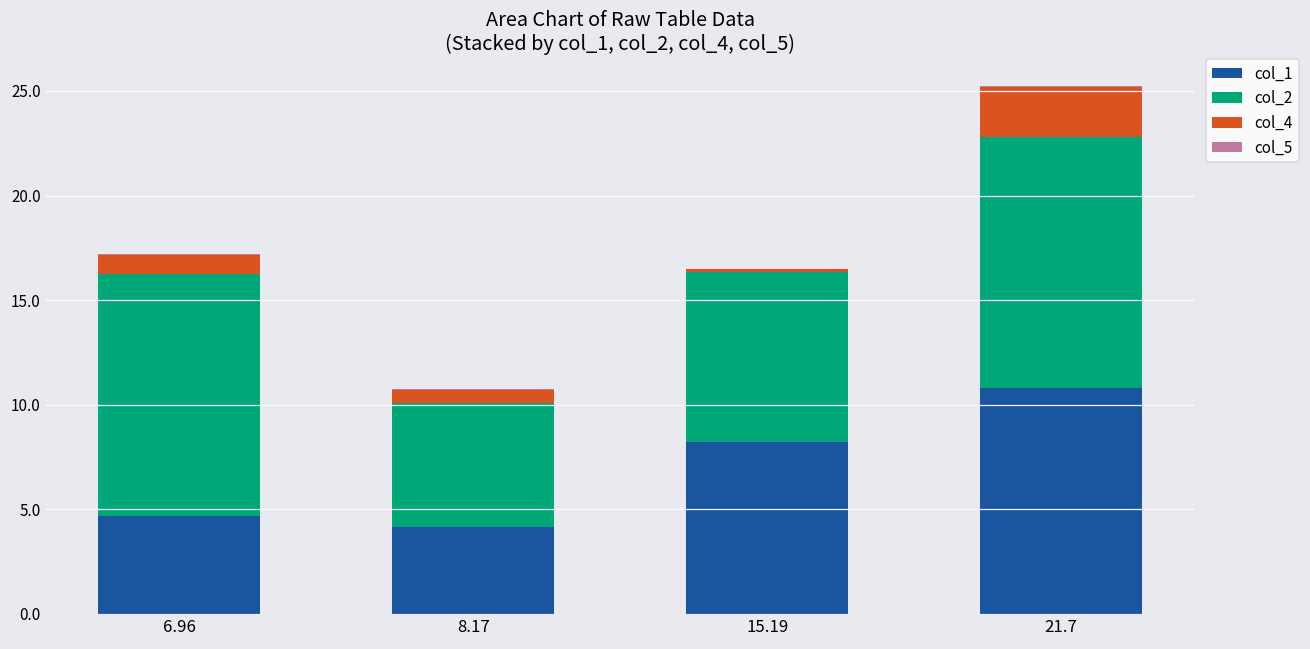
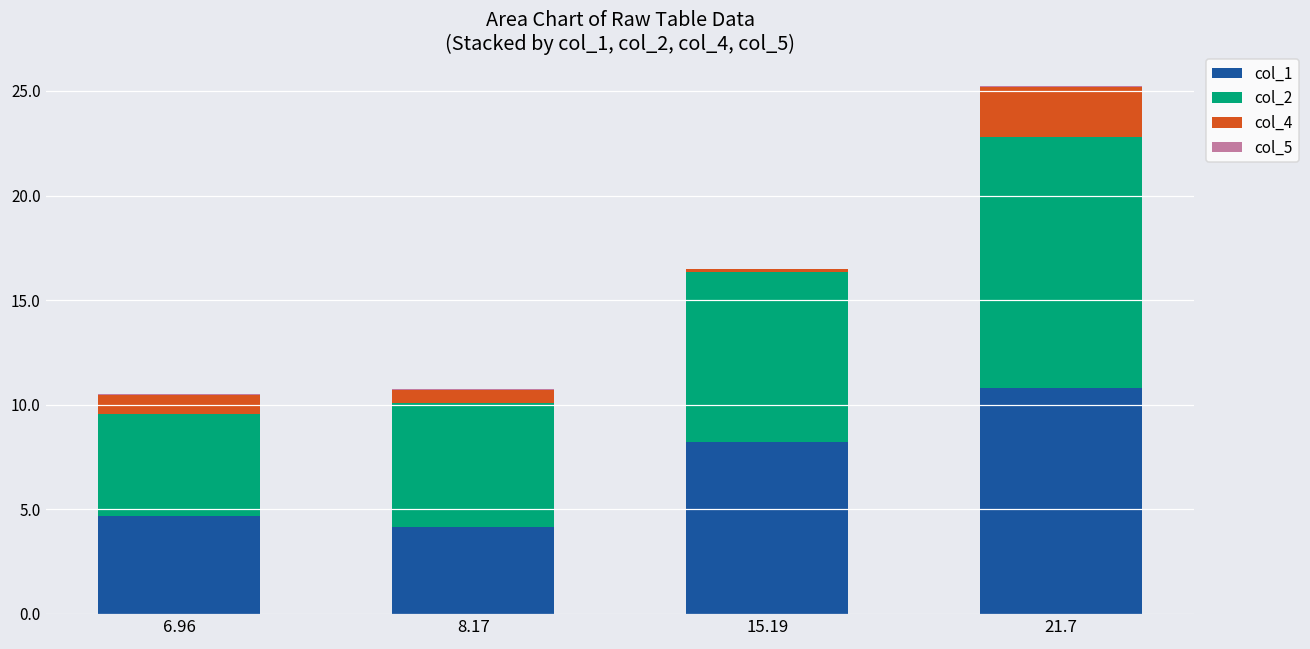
col_2, 6.96: 11.6 -> 4.9
